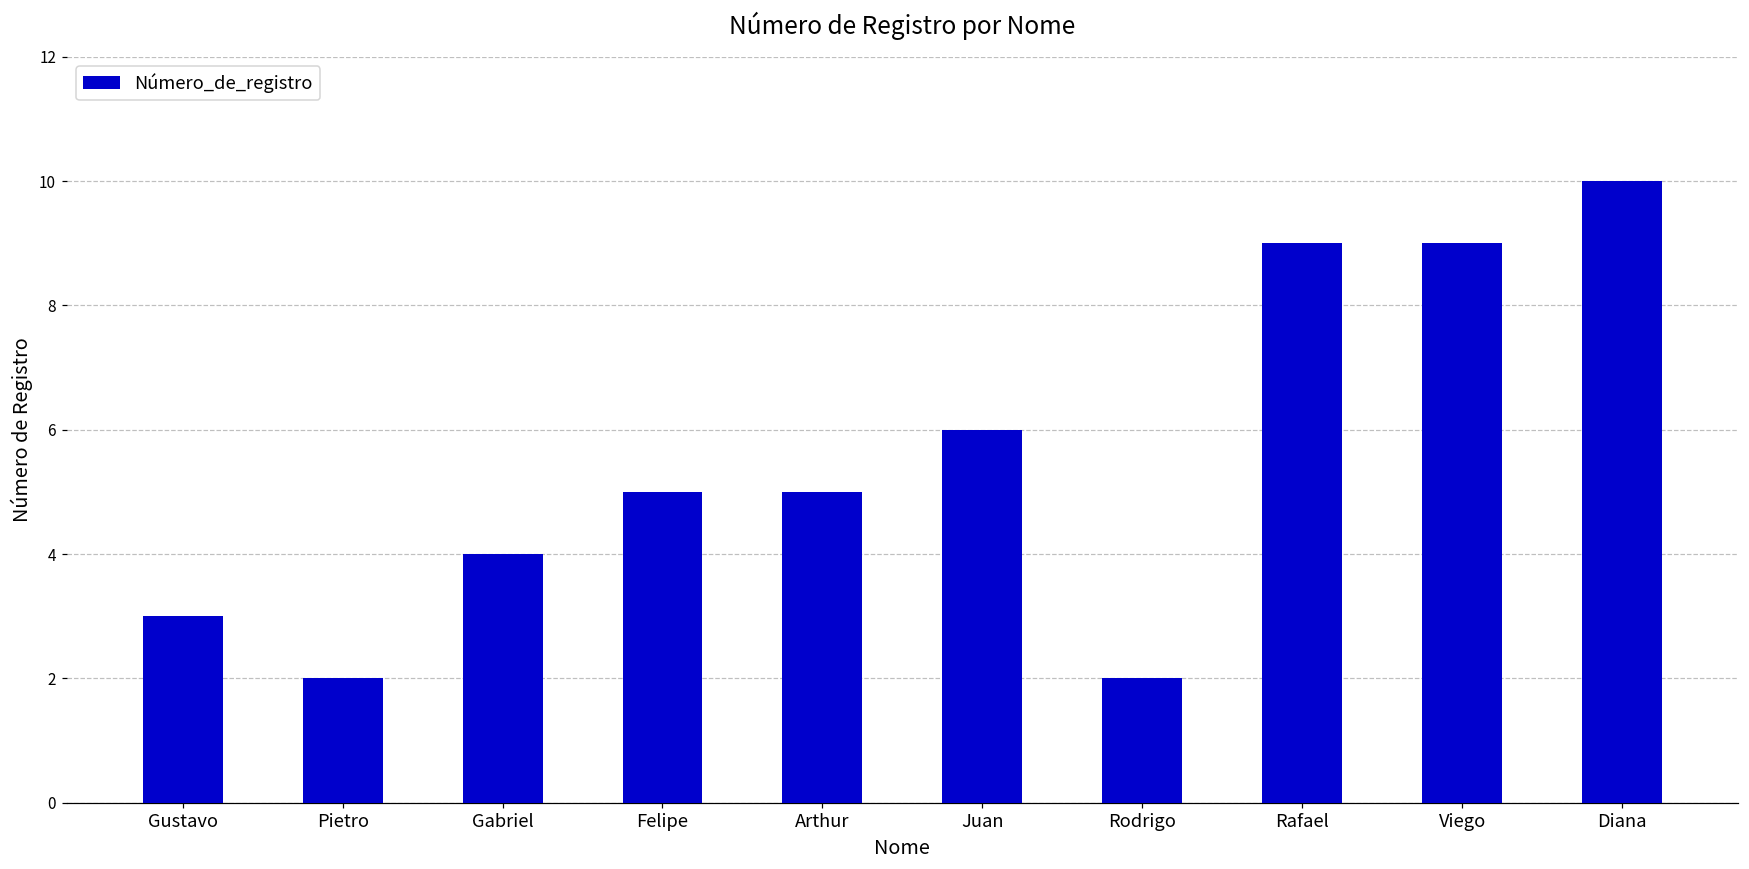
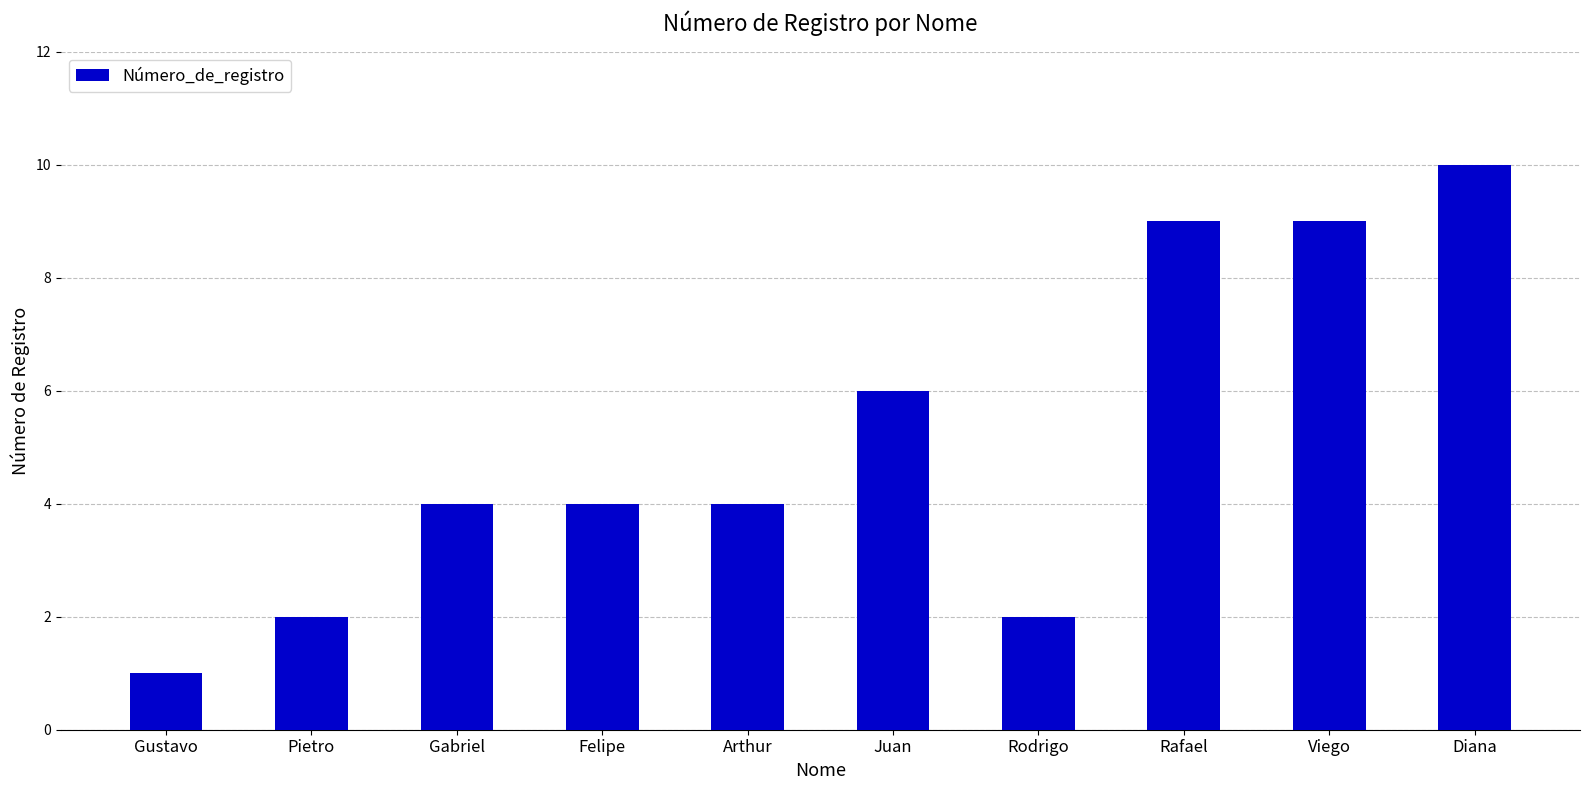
Gustavo: 3 -> 1
Felipe: 5 -> 4
Arthur: 5 -> 4
